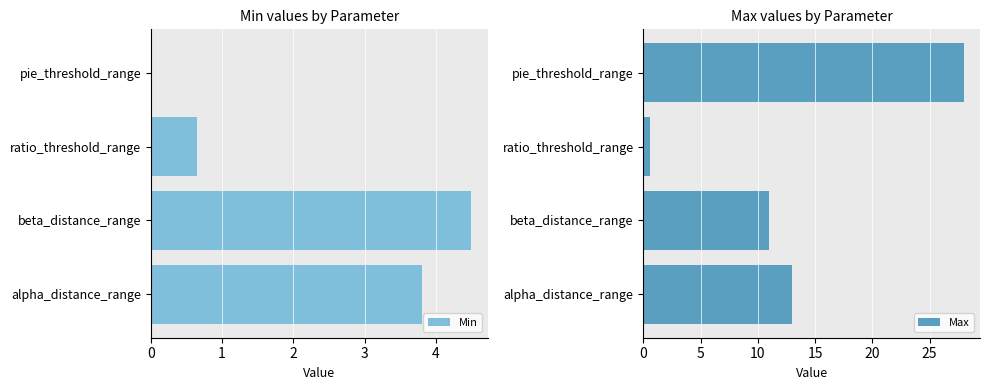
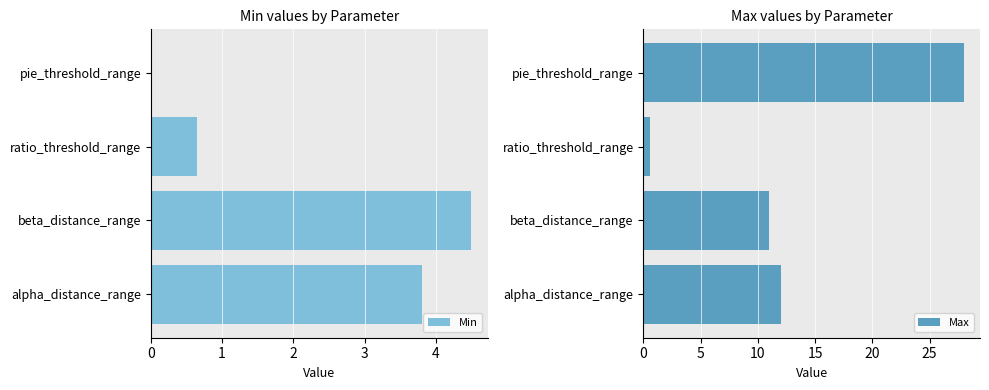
Max values by Parameter, alpha_distance_range: 13 -> 12
